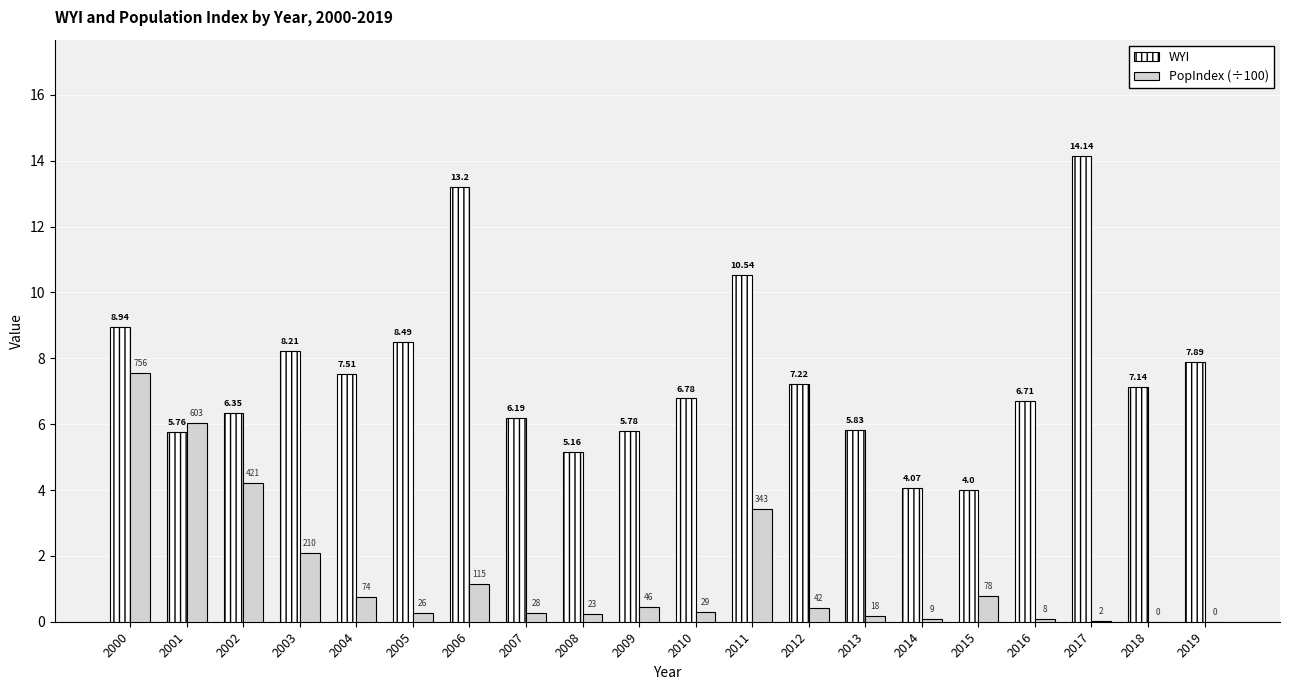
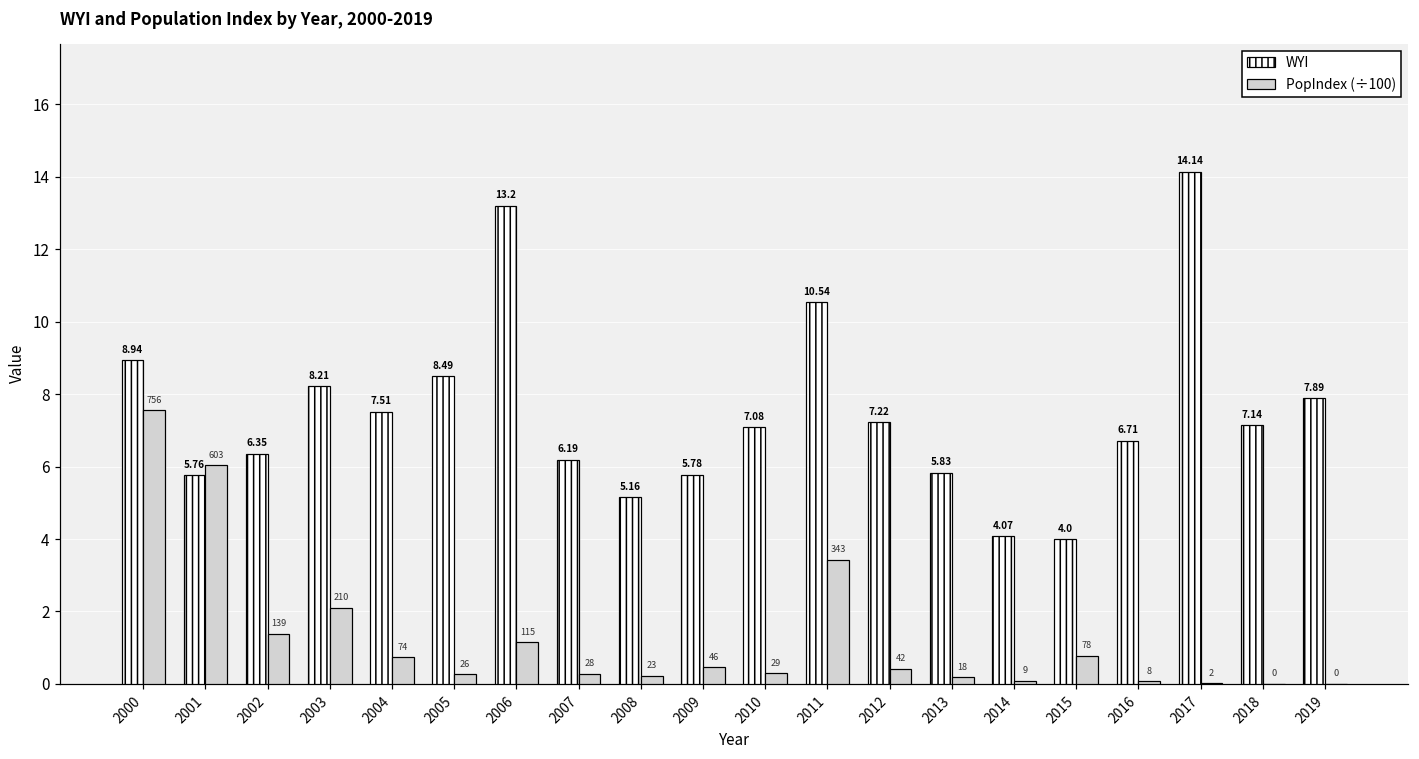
PopIndex (÷100), 2002: 421 -> 139
WYI, 2010: 6.78 -> 7.08
